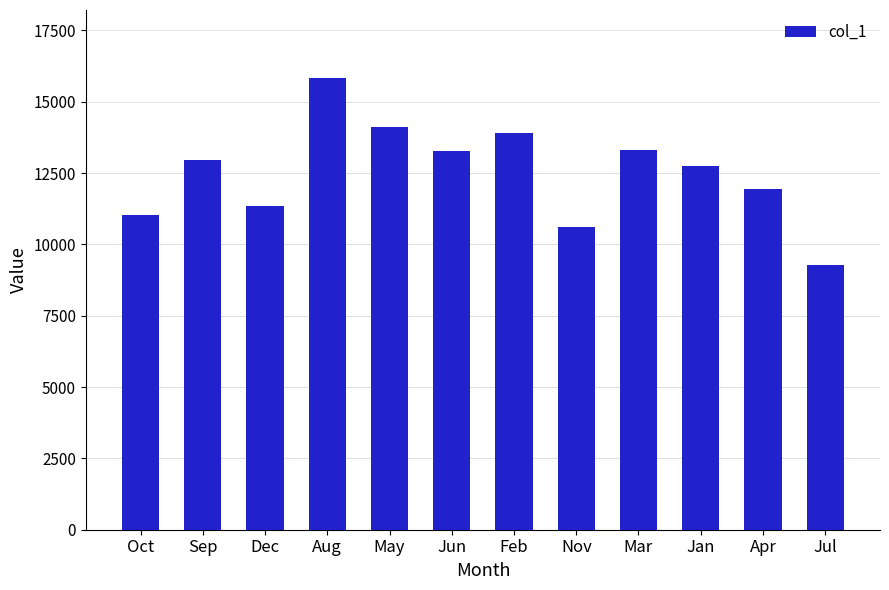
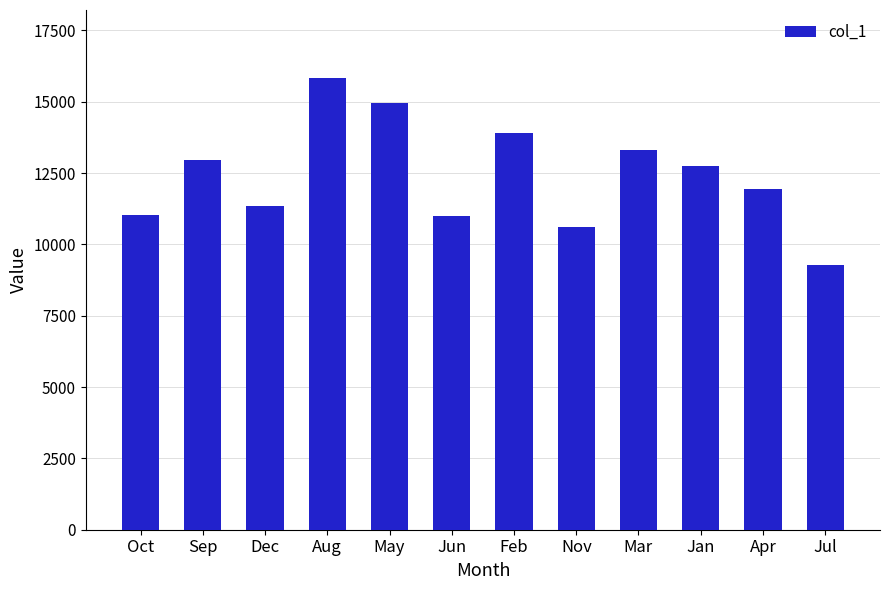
May: 14100 -> 14900
Jun: 13300 -> 11000
